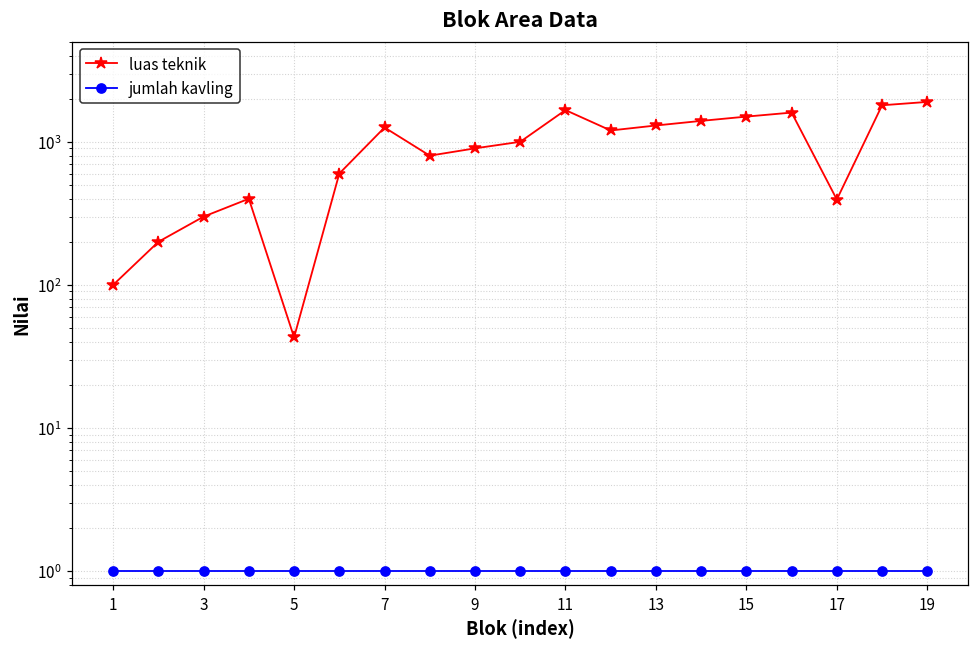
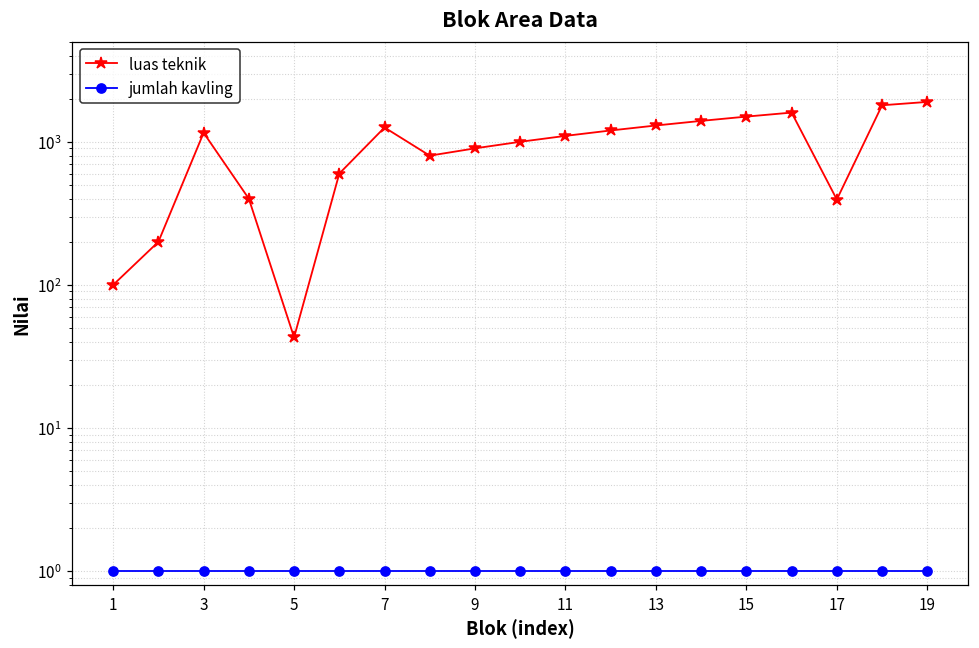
luas teknik, 3: 300 -> 1200
luas teknik, 11: 1700 -> 1100
